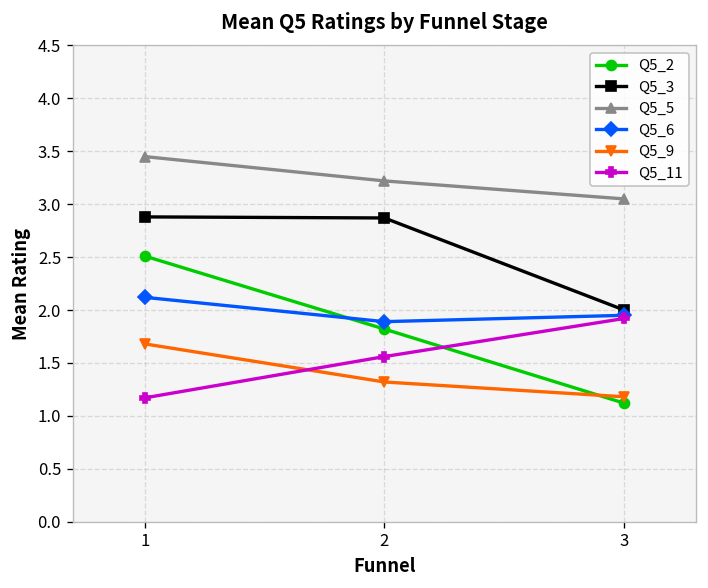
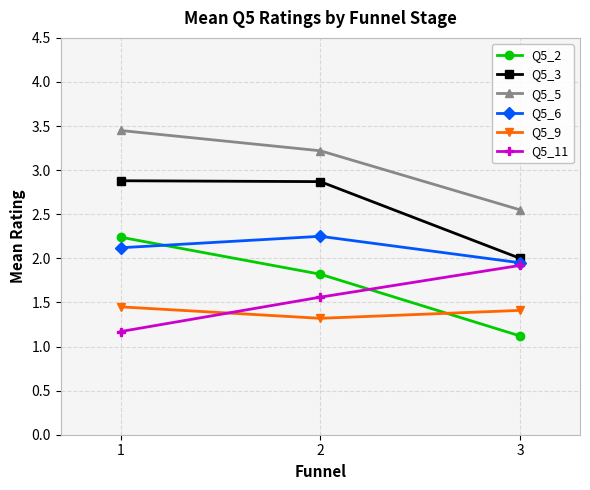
Q5_2, 1: 2.5 -> 2.2
Q5_9, 1: 1.7 -> 1.5
Q5_6, 2: 1.9 -> 2.3
Q5_5, 3: 3.1 -> 2.6
Q5_9, 3: 1.2 -> 1.4
